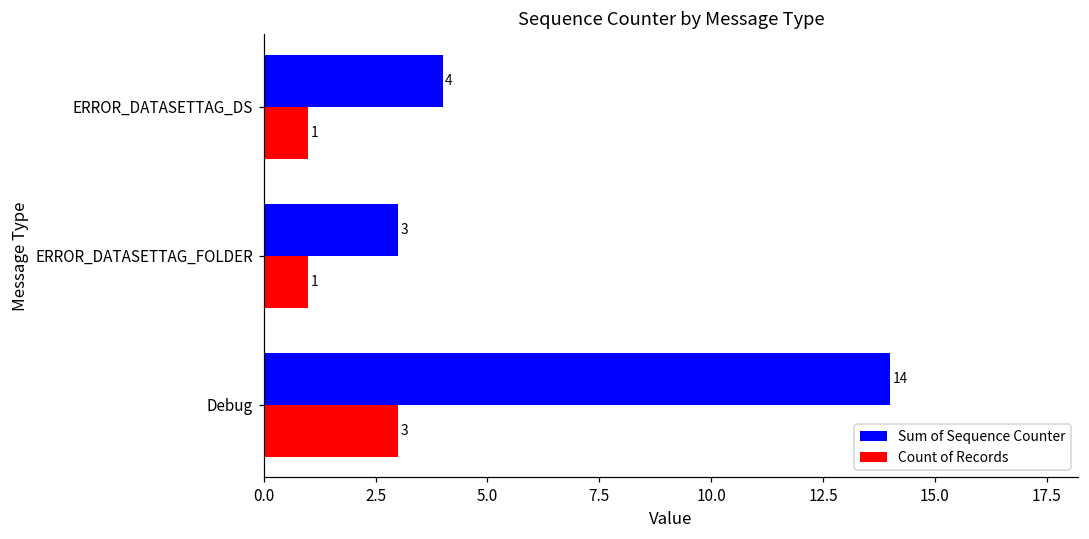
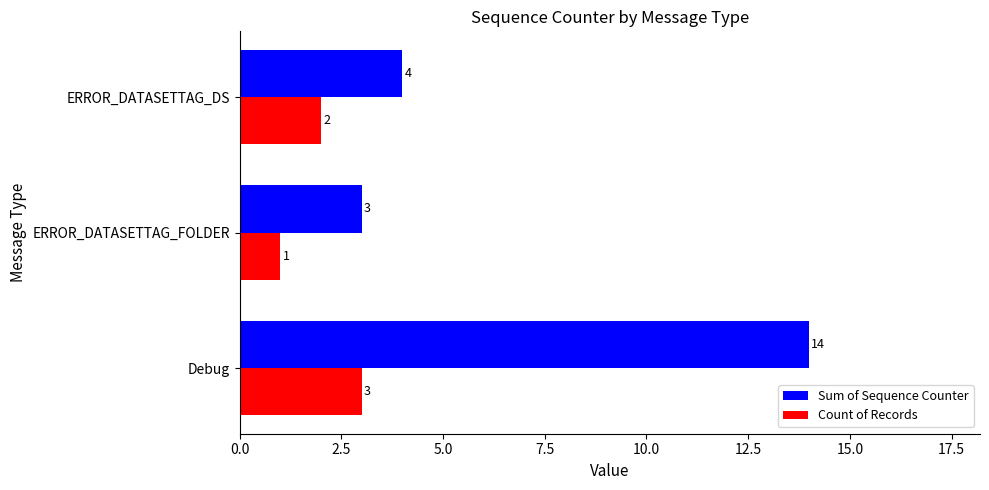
Count of Records, ERROR_DATASETTAG_DS: 1 -> 2
